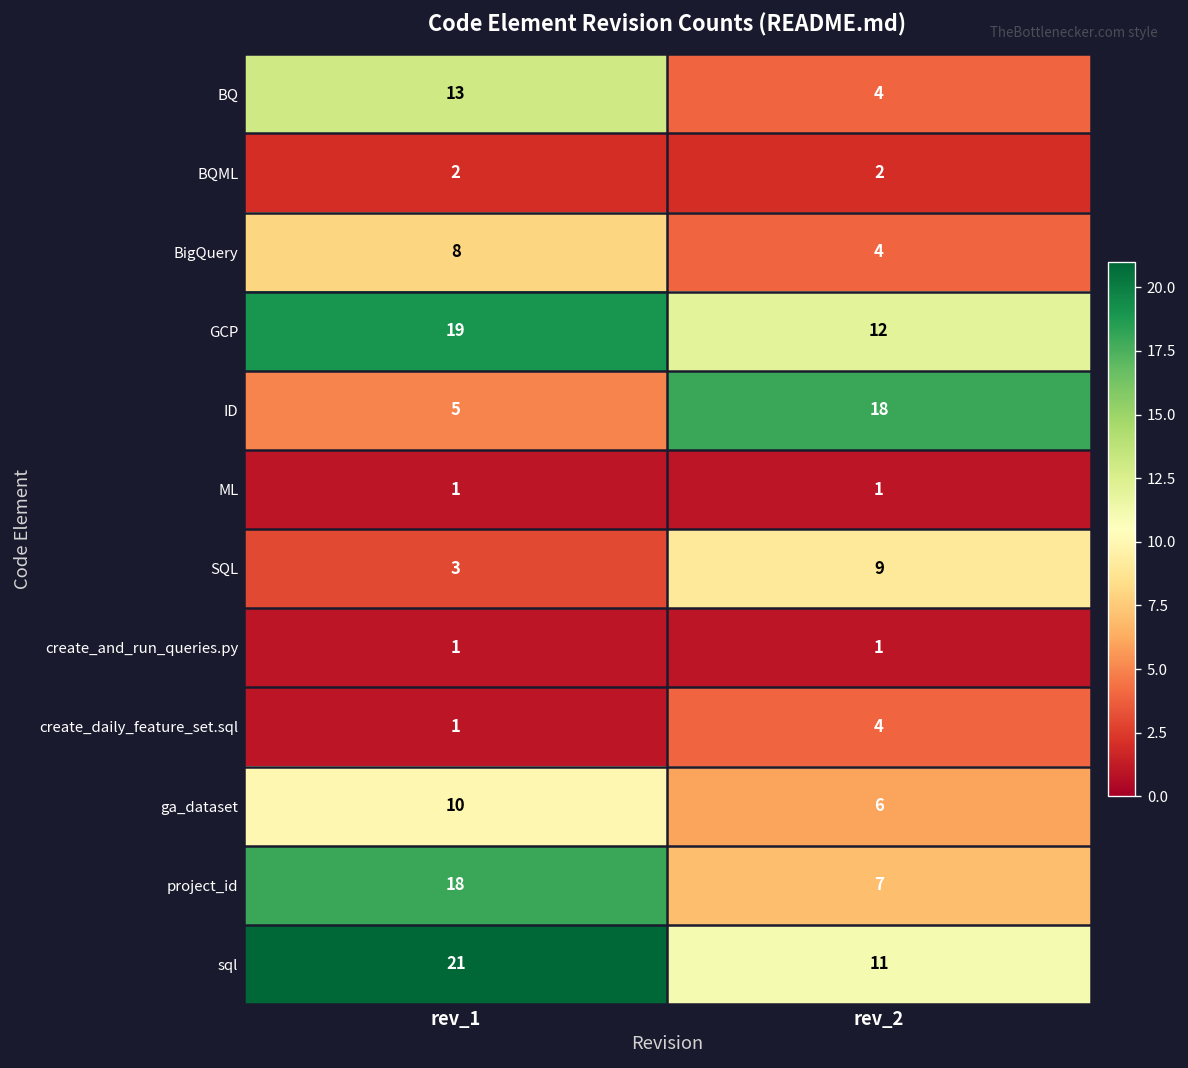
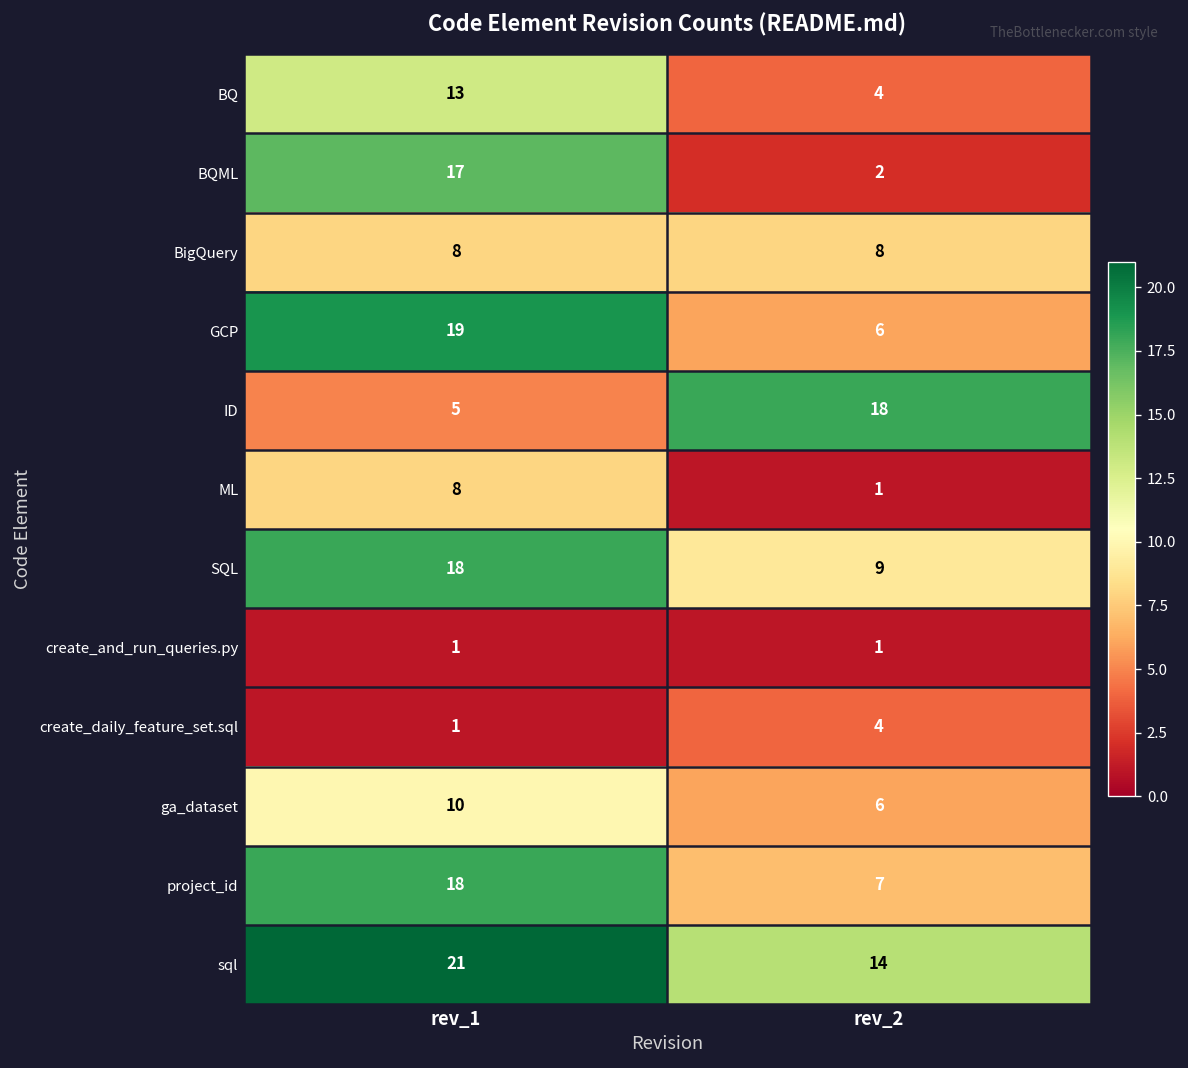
BQML, rev_1: 2 -> 17
BigQuery, rev_2: 4 -> 8
GCP, rev_2: 12 -> 6
ML, rev_1: 1 -> 8
SQL, rev_1: 3 -> 18
sql, rev_2: 11 -> 14
